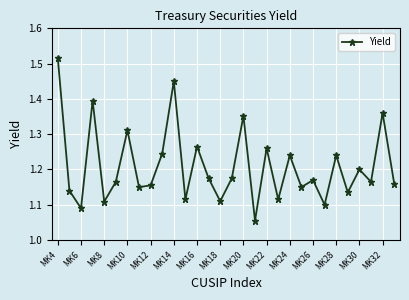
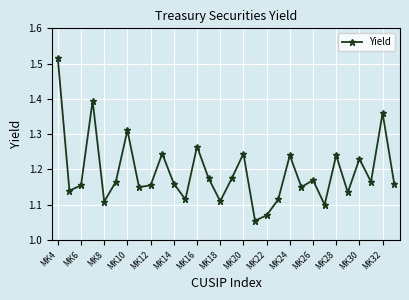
MK6: 1.09 -> 1.16
MK14: 1.45 -> 1.16
MK20: 1.35 -> 1.25
MK22: 1.26 -> 1.07
MK30: 1.20 -> 1.23
